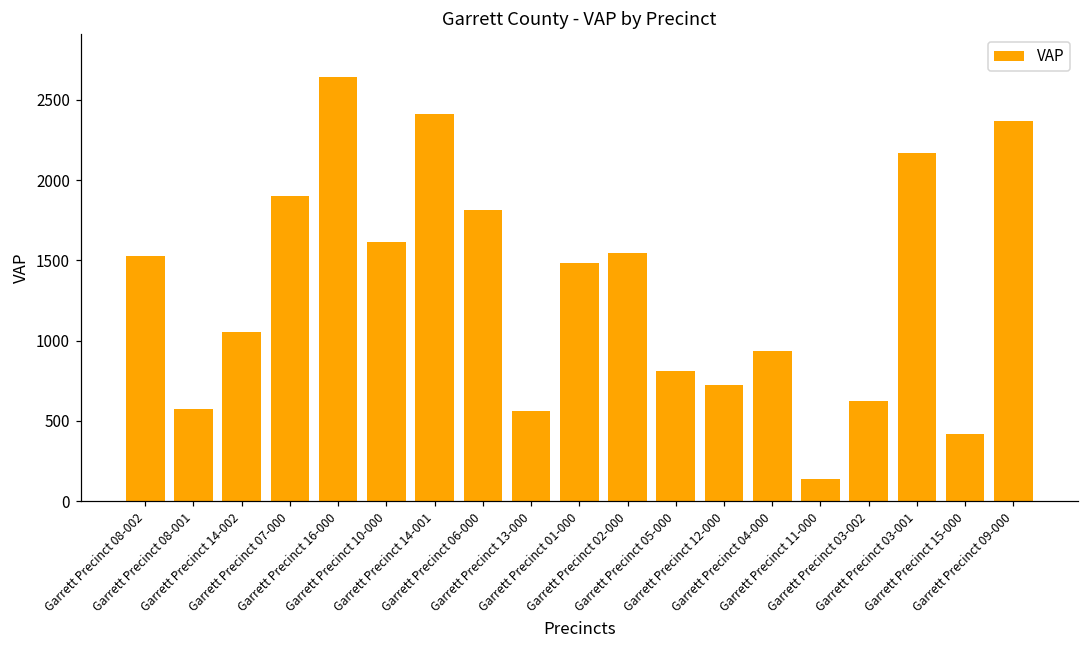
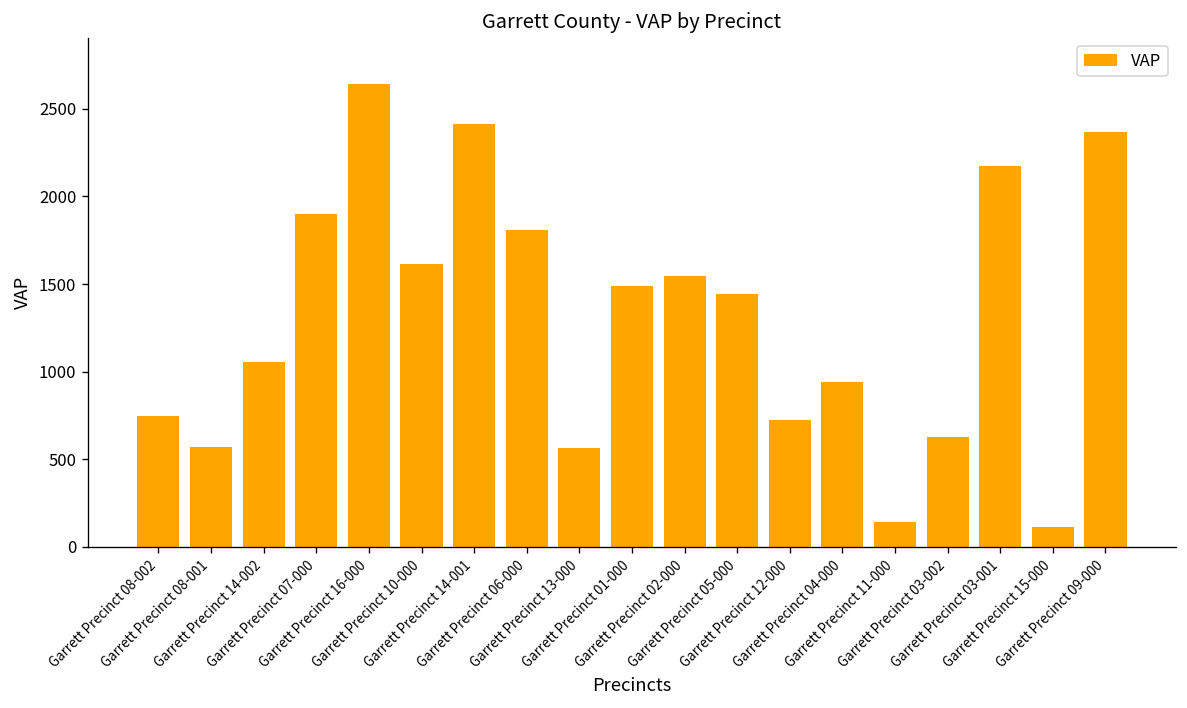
Garrett Precinct 08-002: 1530 -> 750
Garrett Precinct 05-000: 810 -> 1440
Garrett Precinct 15-000: 420 -> 120
